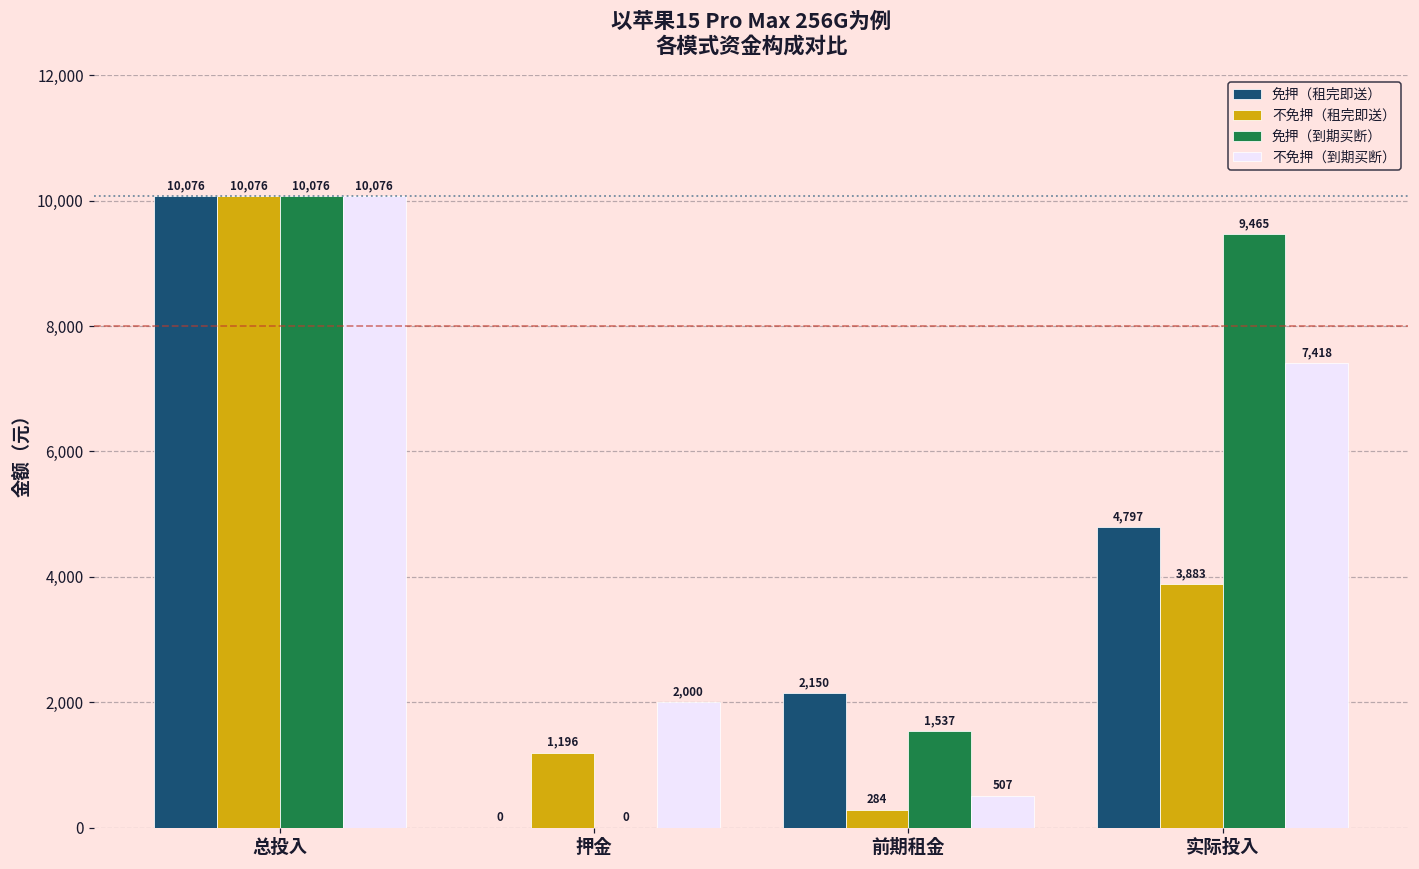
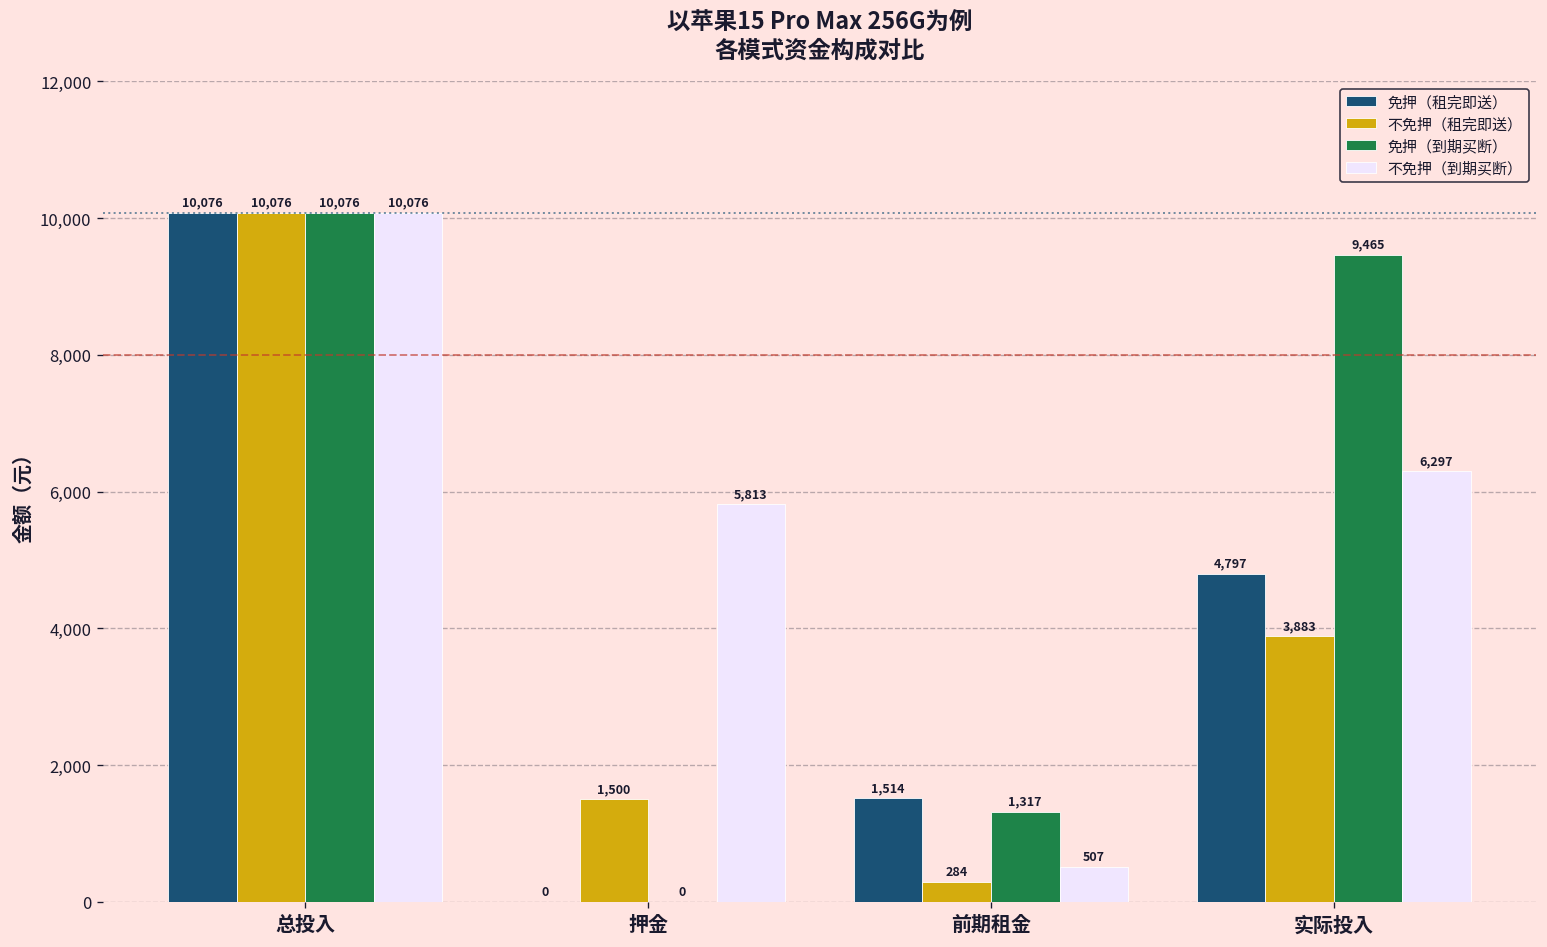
不免押（租完即送）, 押金: 1,196 -> 1,500
不免押（到期买断）, 押金: 2,000 -> 5,813
免押（租完即送）, 前期租金: 2,150 -> 1,514
免押（到期买断）, 前期租金: 1,537 -> 1,317
不免押（到期买断）, 实际投入: 7,418 -> 6,297
